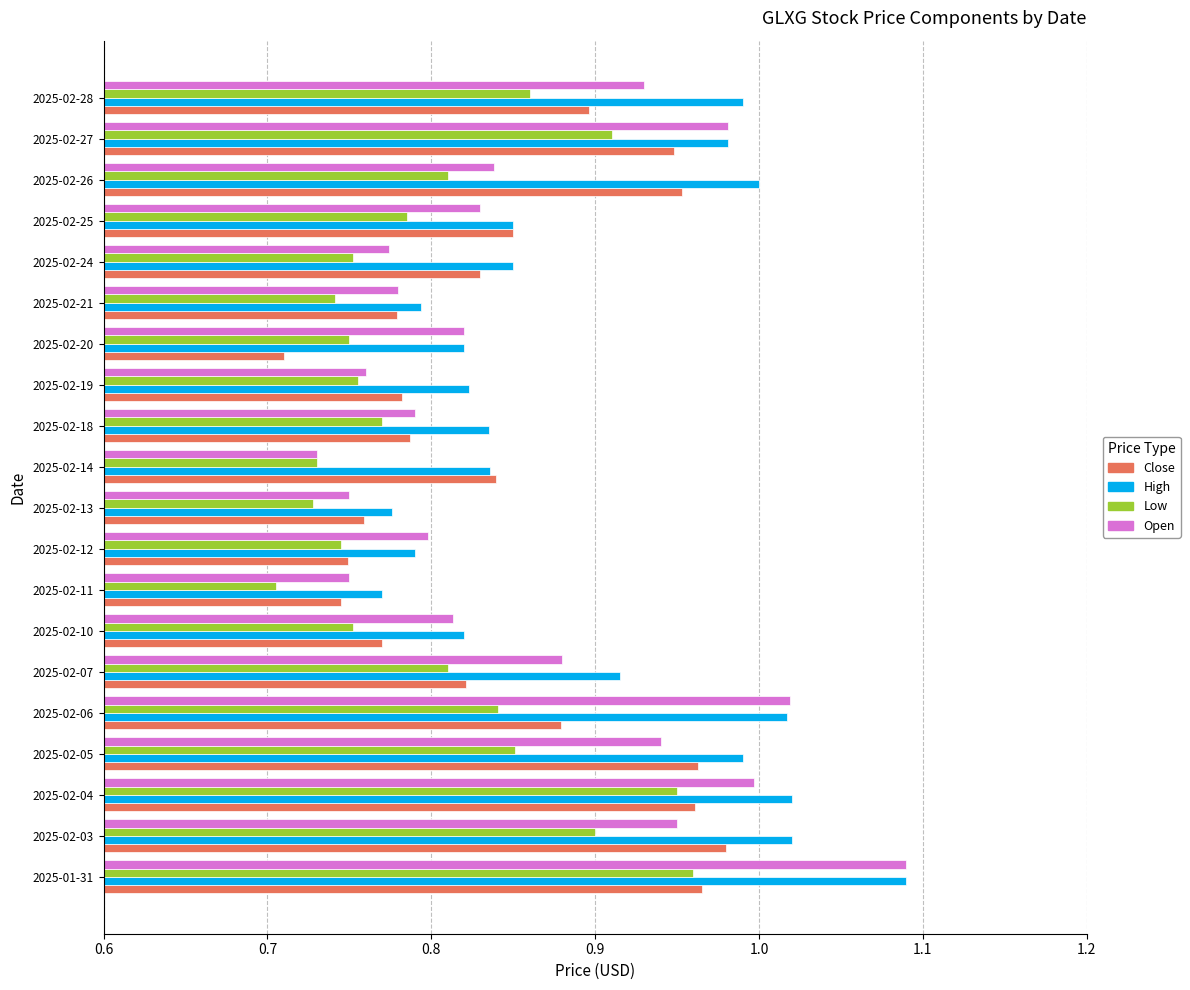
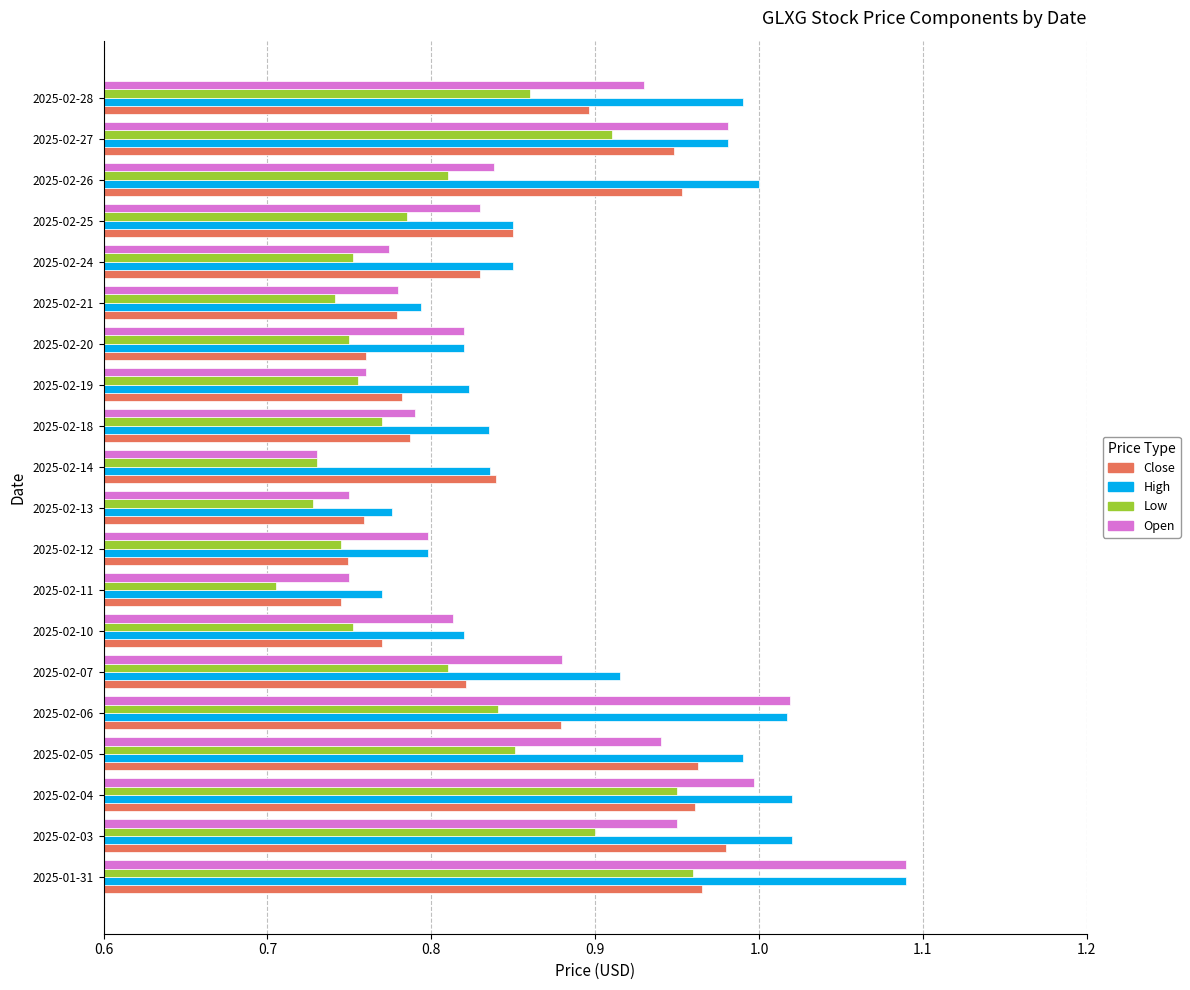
Close, 2025-02-20: 0.710 -> 0.760
High, 2025-02-12: 0.790 -> 0.798
